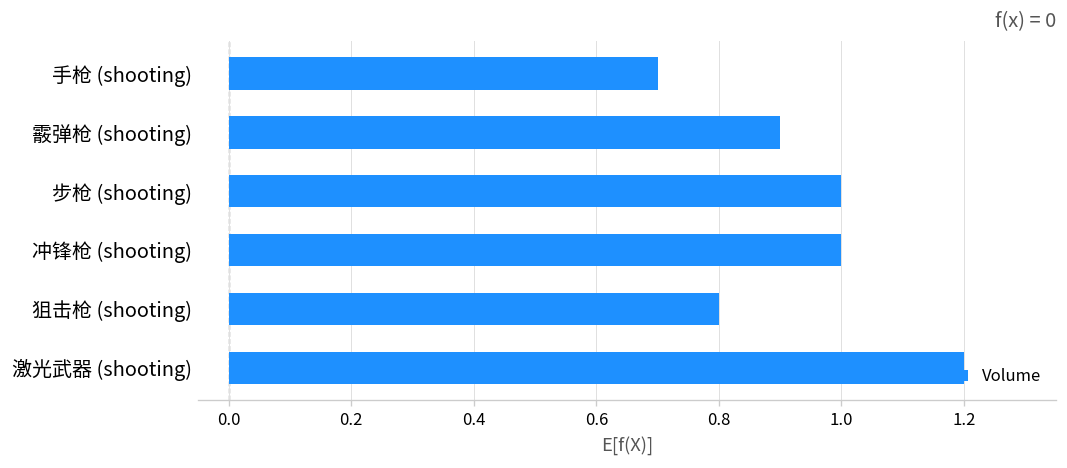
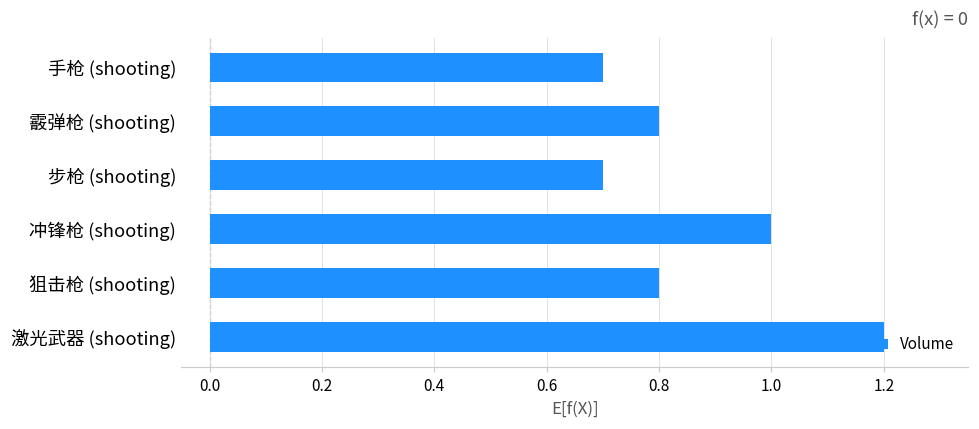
霰弹枪 (shooting): 0.9 -> 0.8
步枪 (shooting): 1.0 -> 0.7
